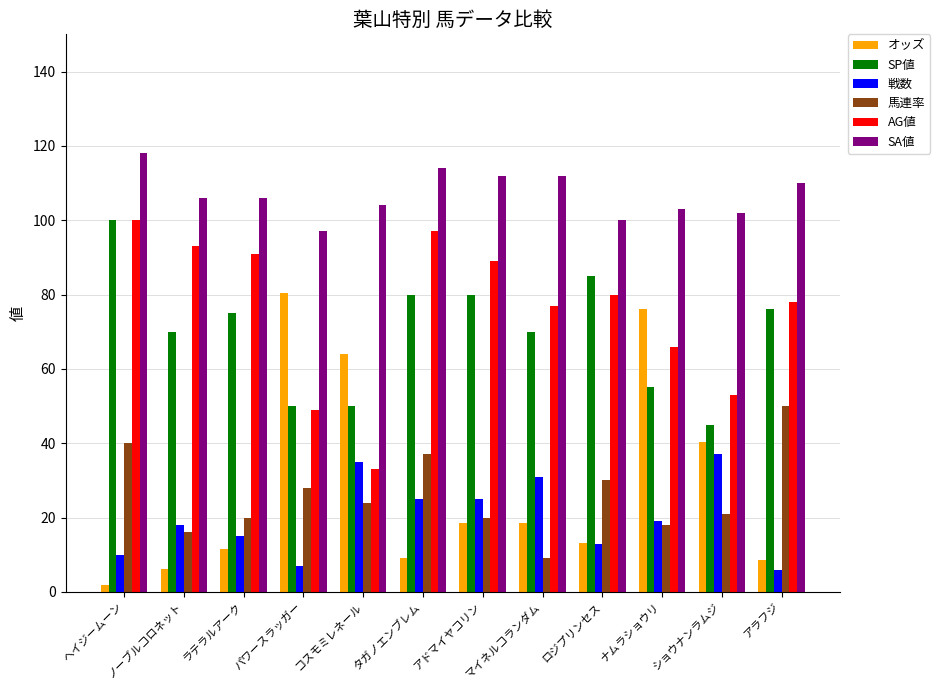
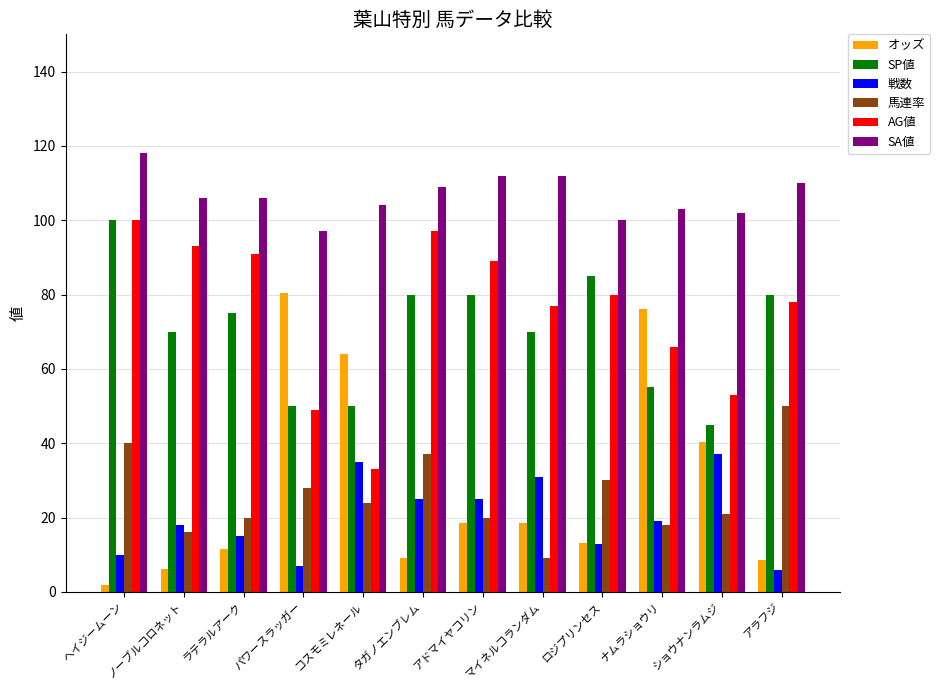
SA値, タガノエンブレム: 114 -> 109
SP値, アラフジ: 76 -> 80
